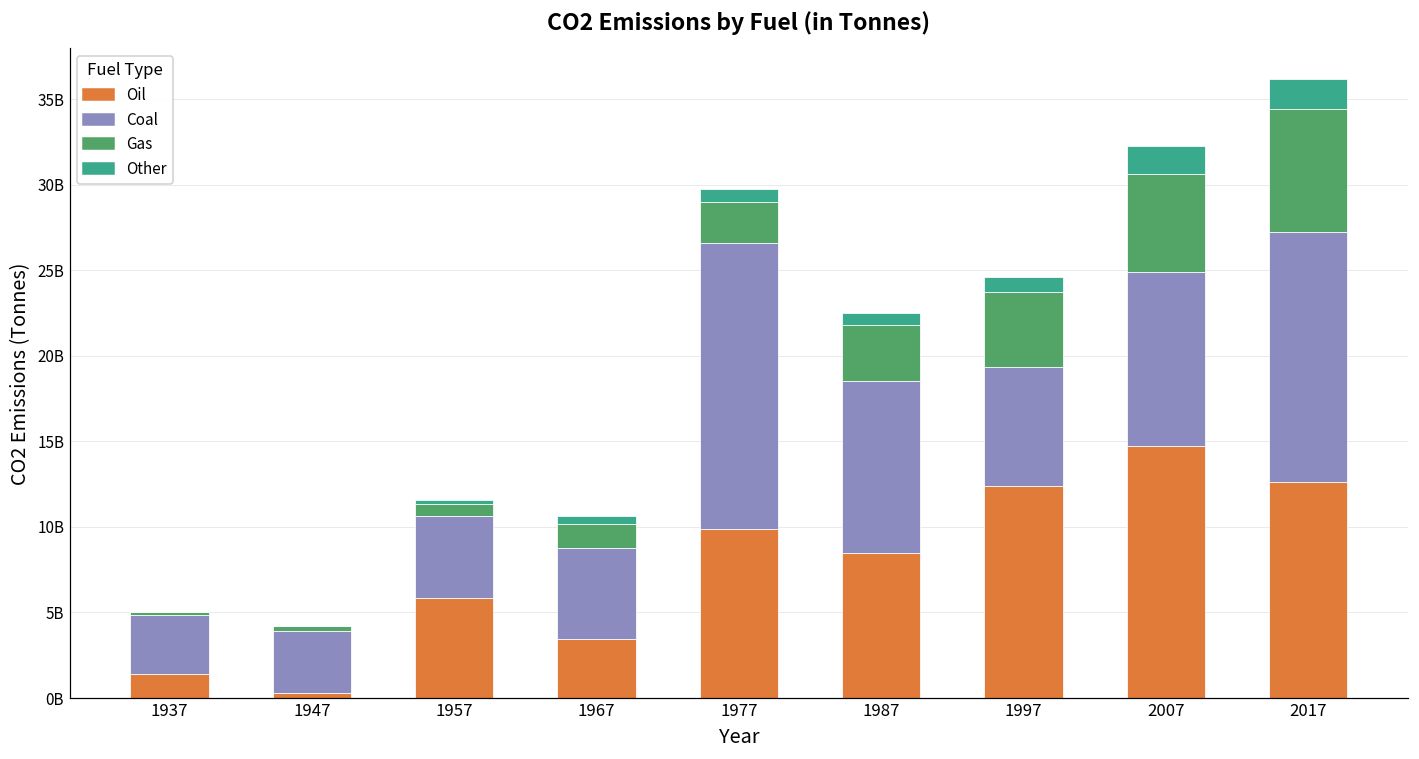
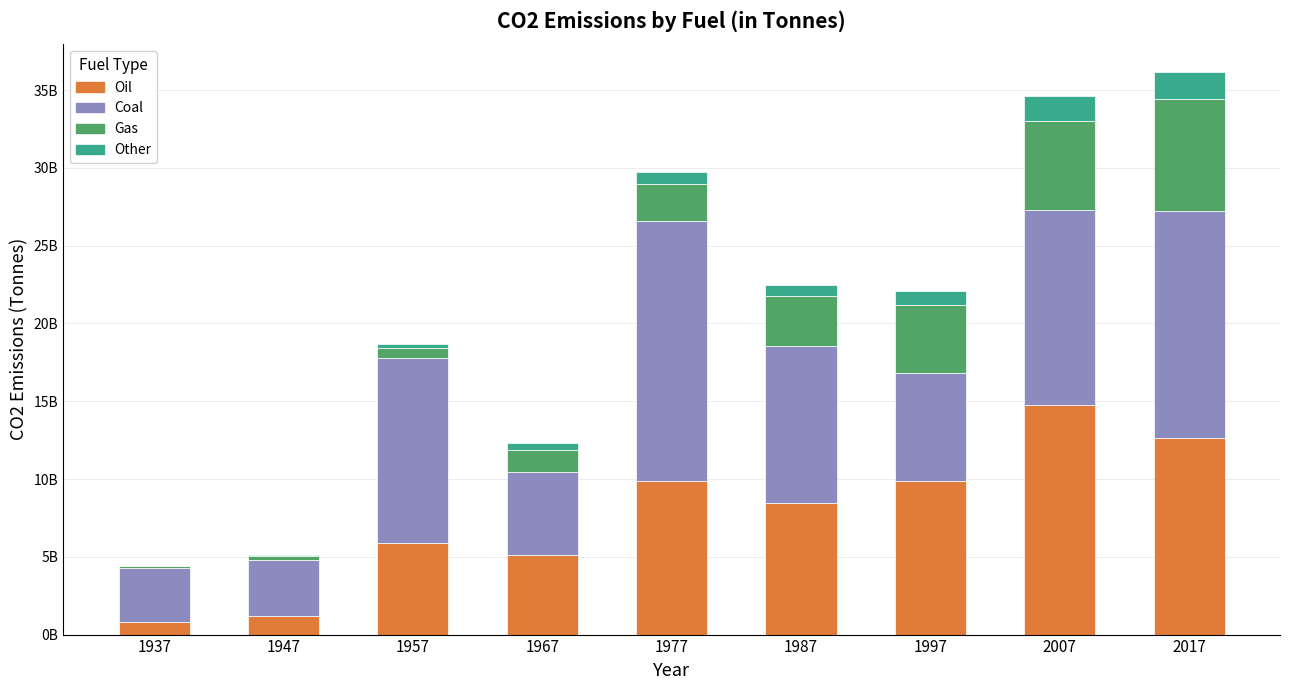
Oil, 1937: 1400000000 -> 800000000
Oil, 1947: 300000000 -> 1200000000
Coal, 1957: 4800000000 -> 11900000000
Oil, 1967: 3400000000 -> 5100000000
Oil, 1997: 12400000000 -> 9900000000
Coal, 2007: 10200000000 -> 12500000000
